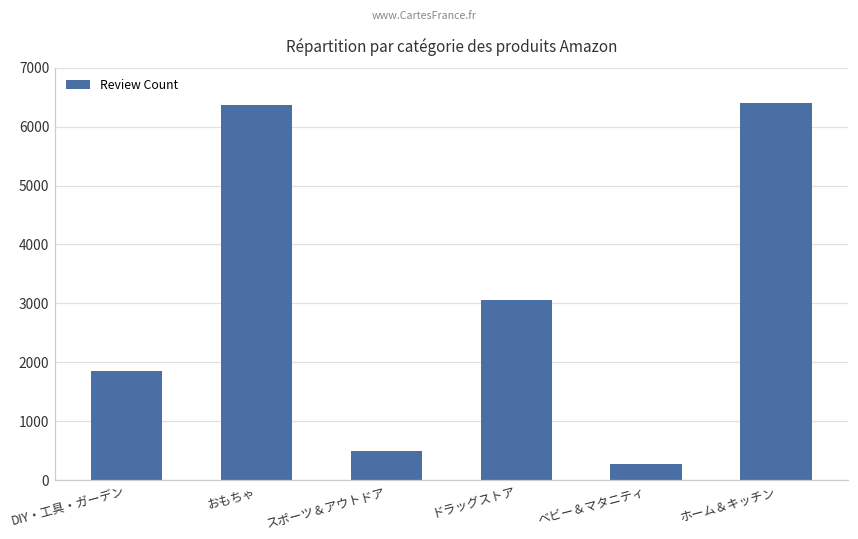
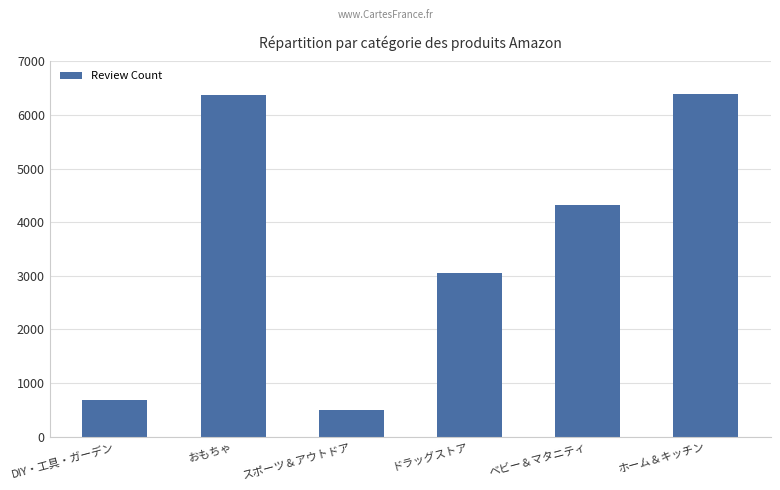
DIY・工具・ガーデン: 1900 -> 700
ベビー＆マタニティ: 300 -> 4300
